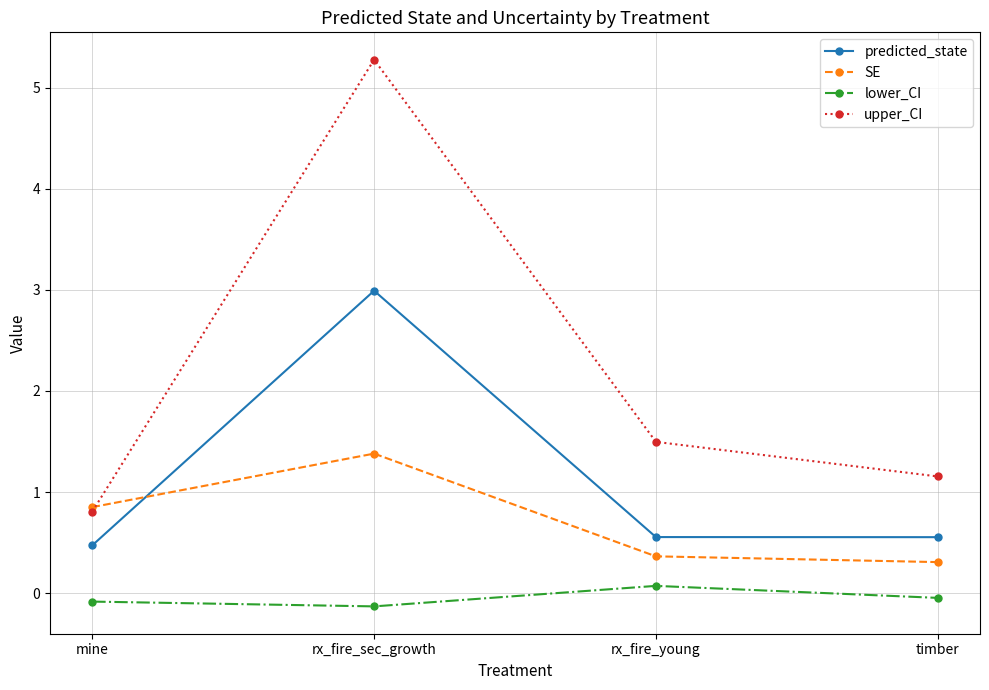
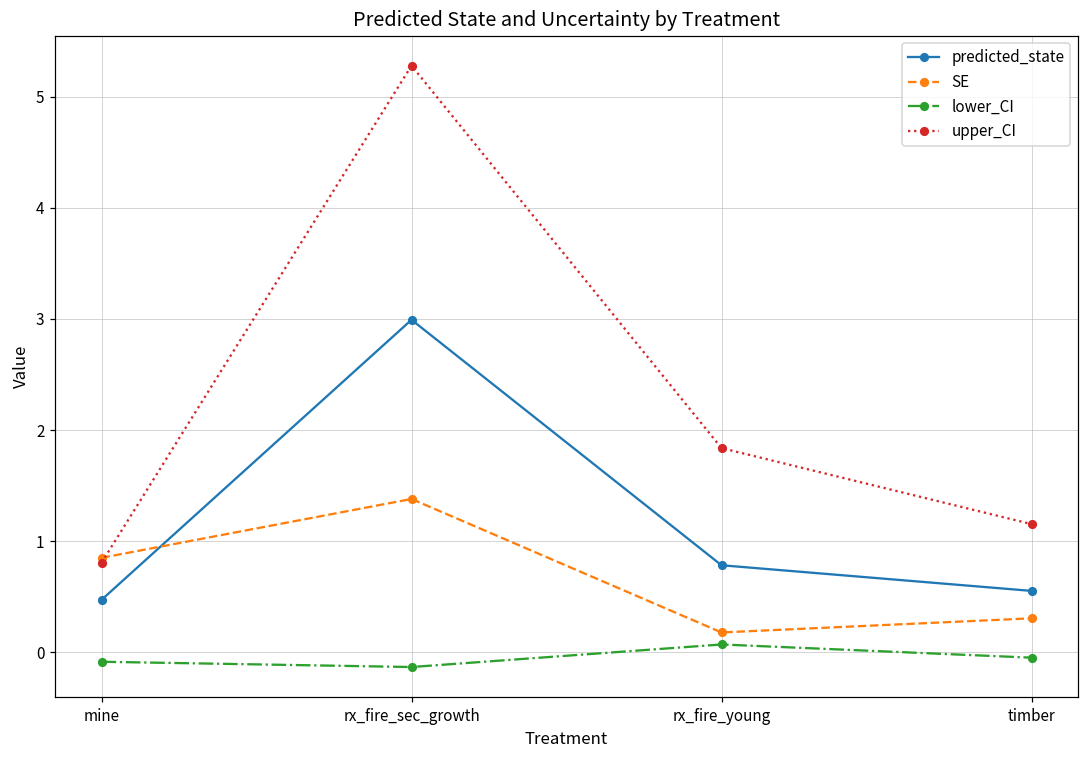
predicted_state, rx_fire_young: 0.55 -> 0.78
SE, rx_fire_young: 0.36 -> 0.18
upper_CI, rx_fire_young: 1.50 -> 1.84
